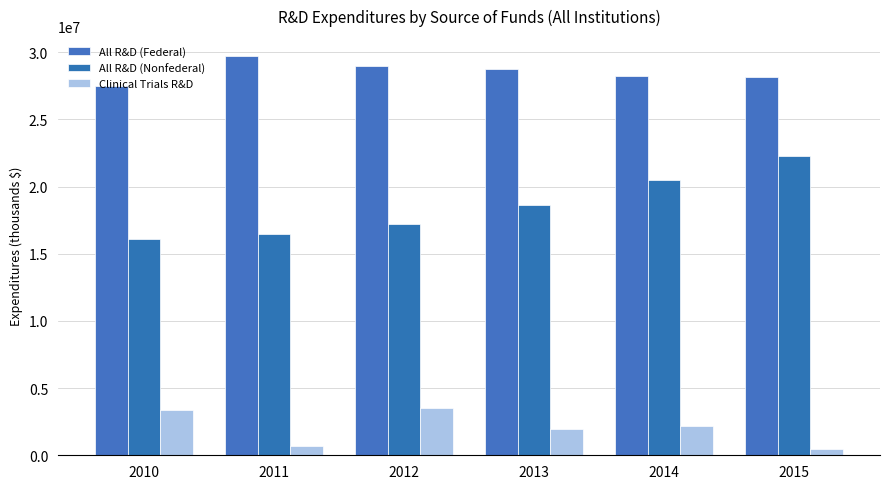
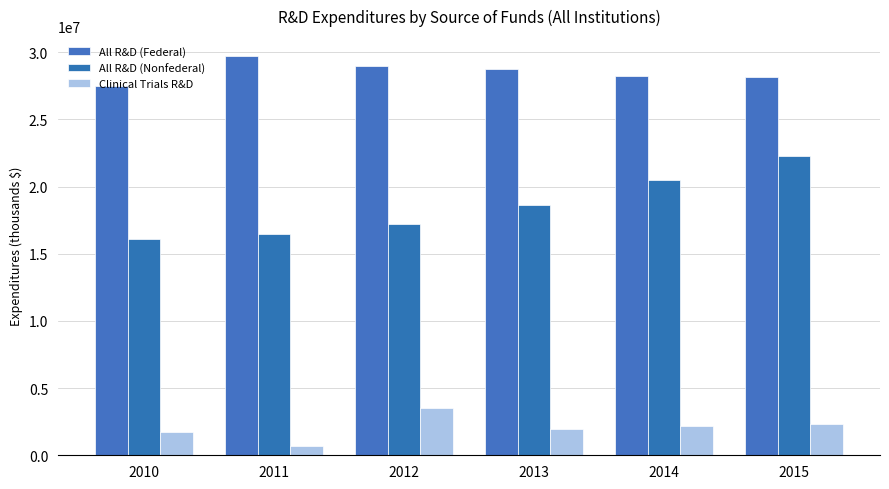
Clinical Trials R&D, 2010: 3300000 -> 1700000
Clinical Trials R&D, 2015: 500000 -> 2300000
